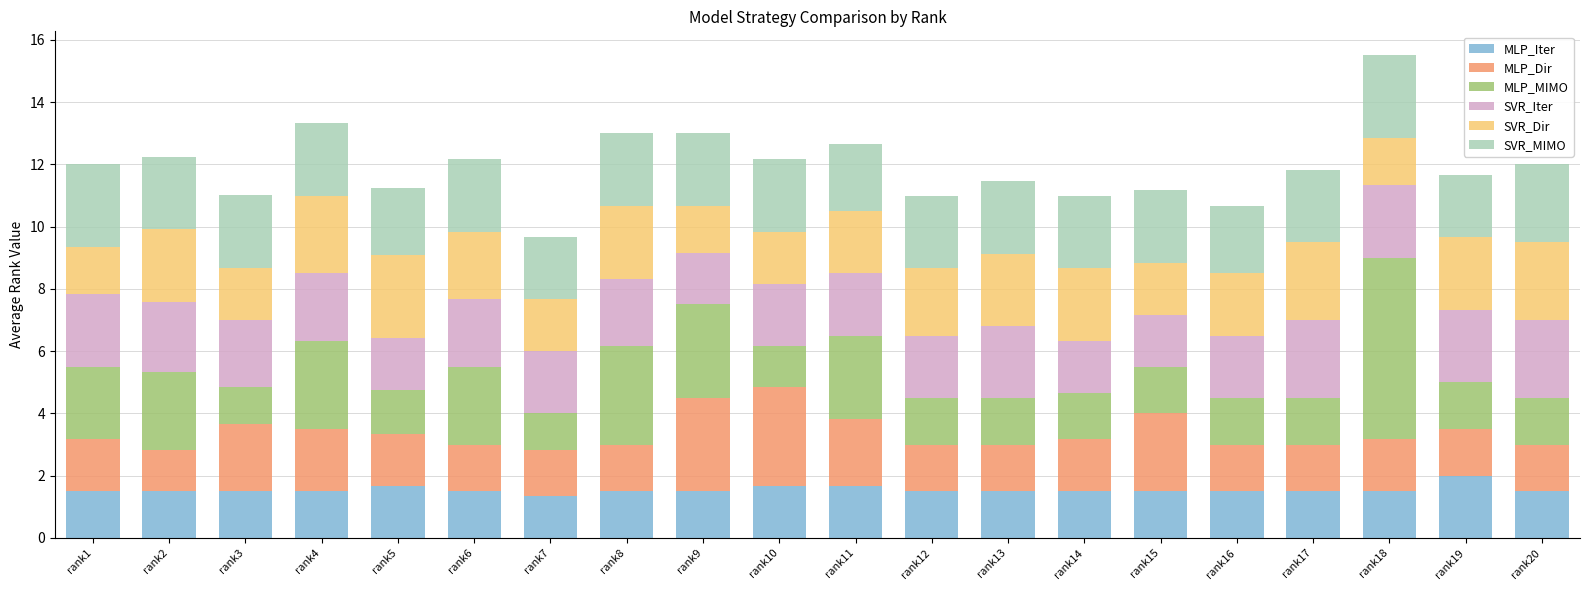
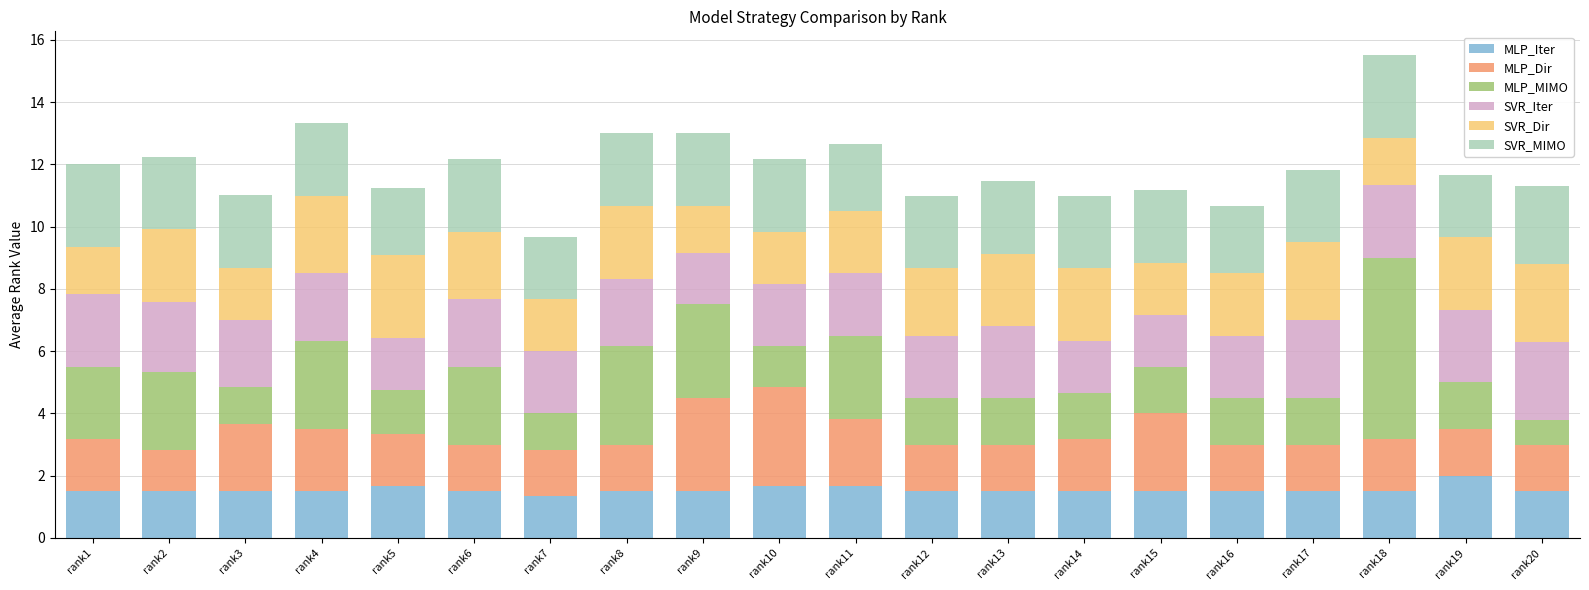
MLP_MIMO, rank20: 1.5 -> 0.8
